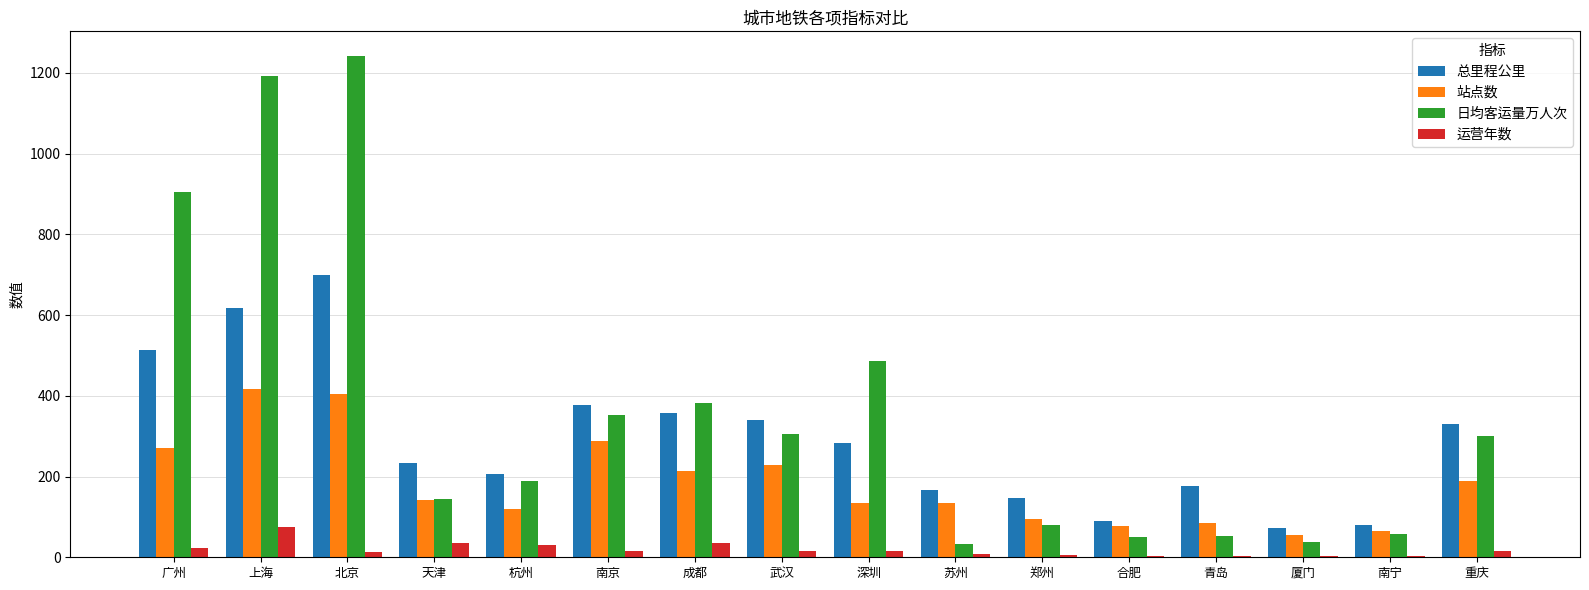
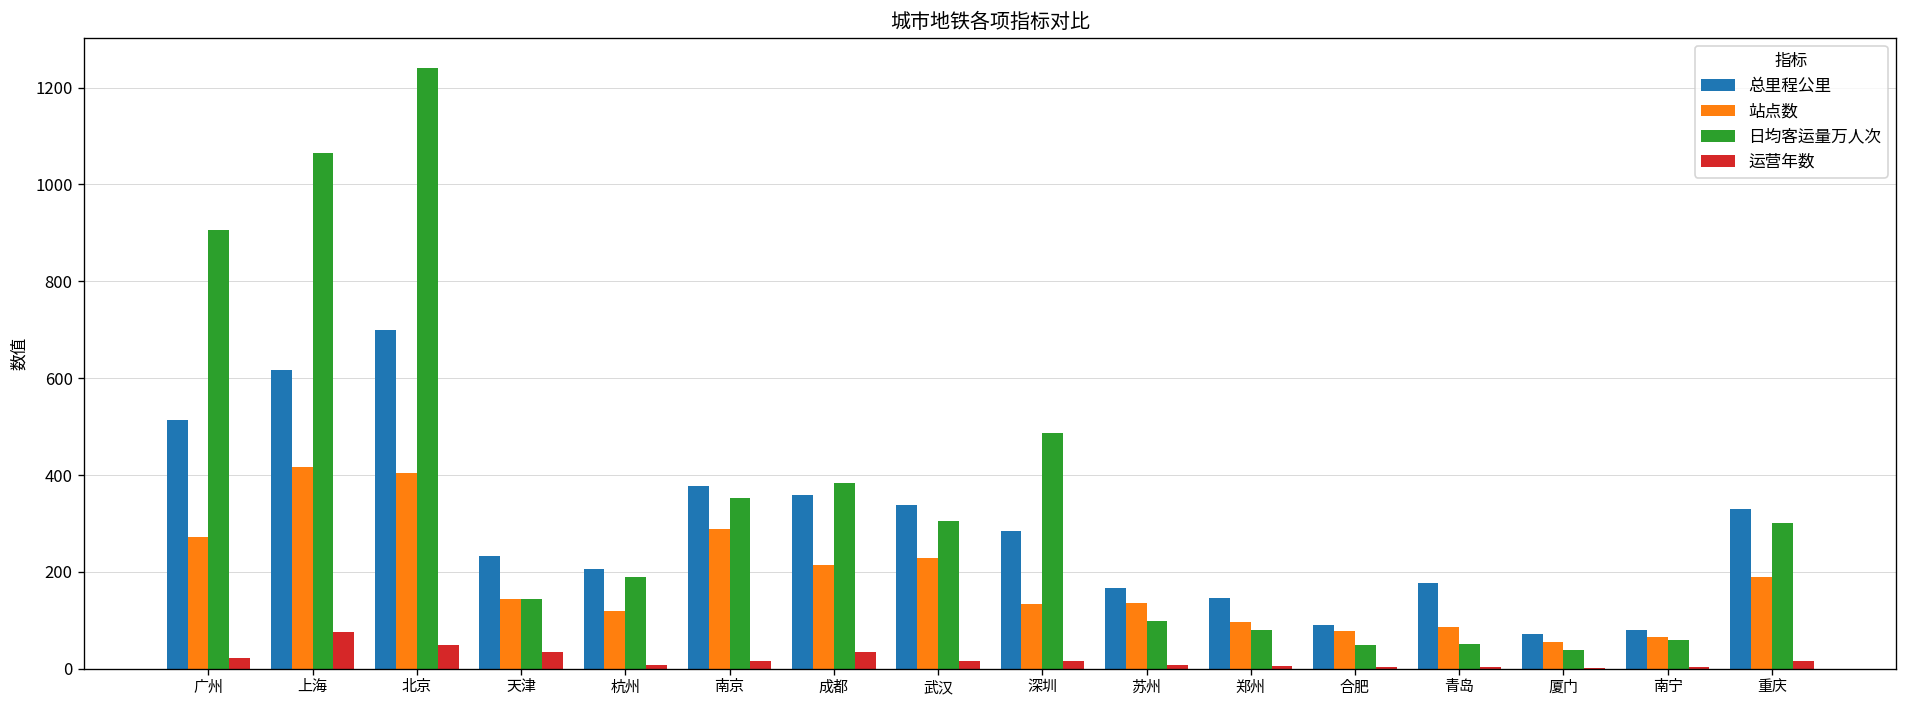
日均客运量万人次, 上海: 1190 -> 1070
运营年数, 北京: 10 -> 50
运营年数, 杭州: 30 -> 10
日均客运量万人次, 苏州: 30 -> 100
